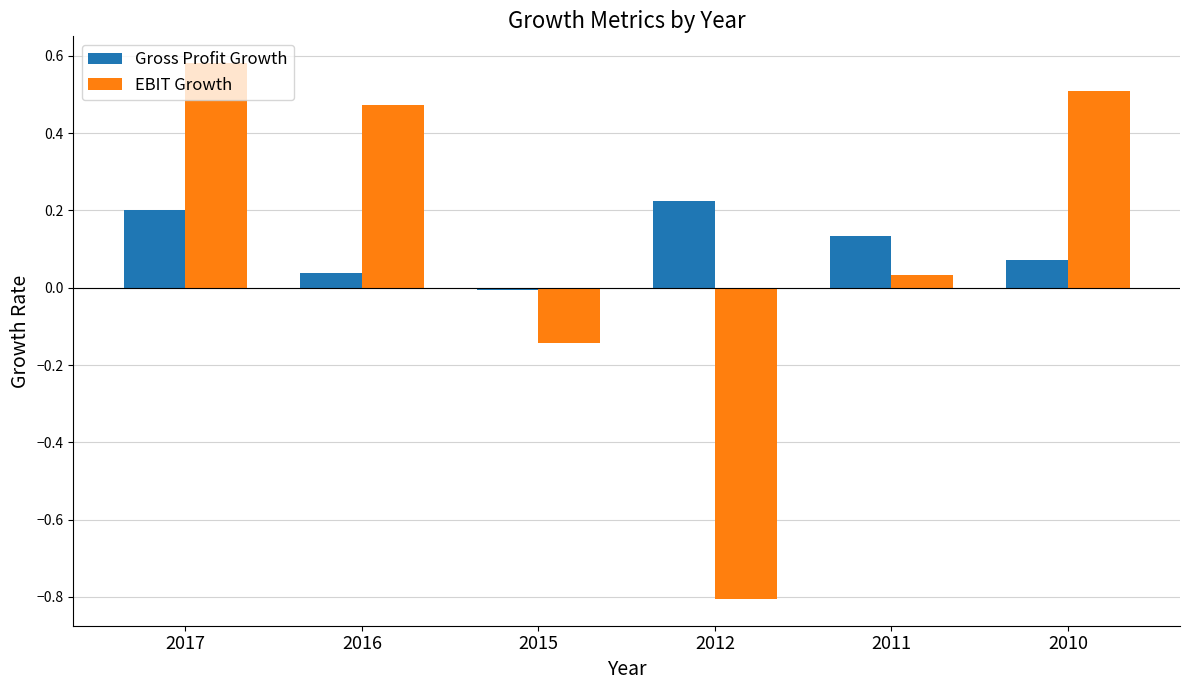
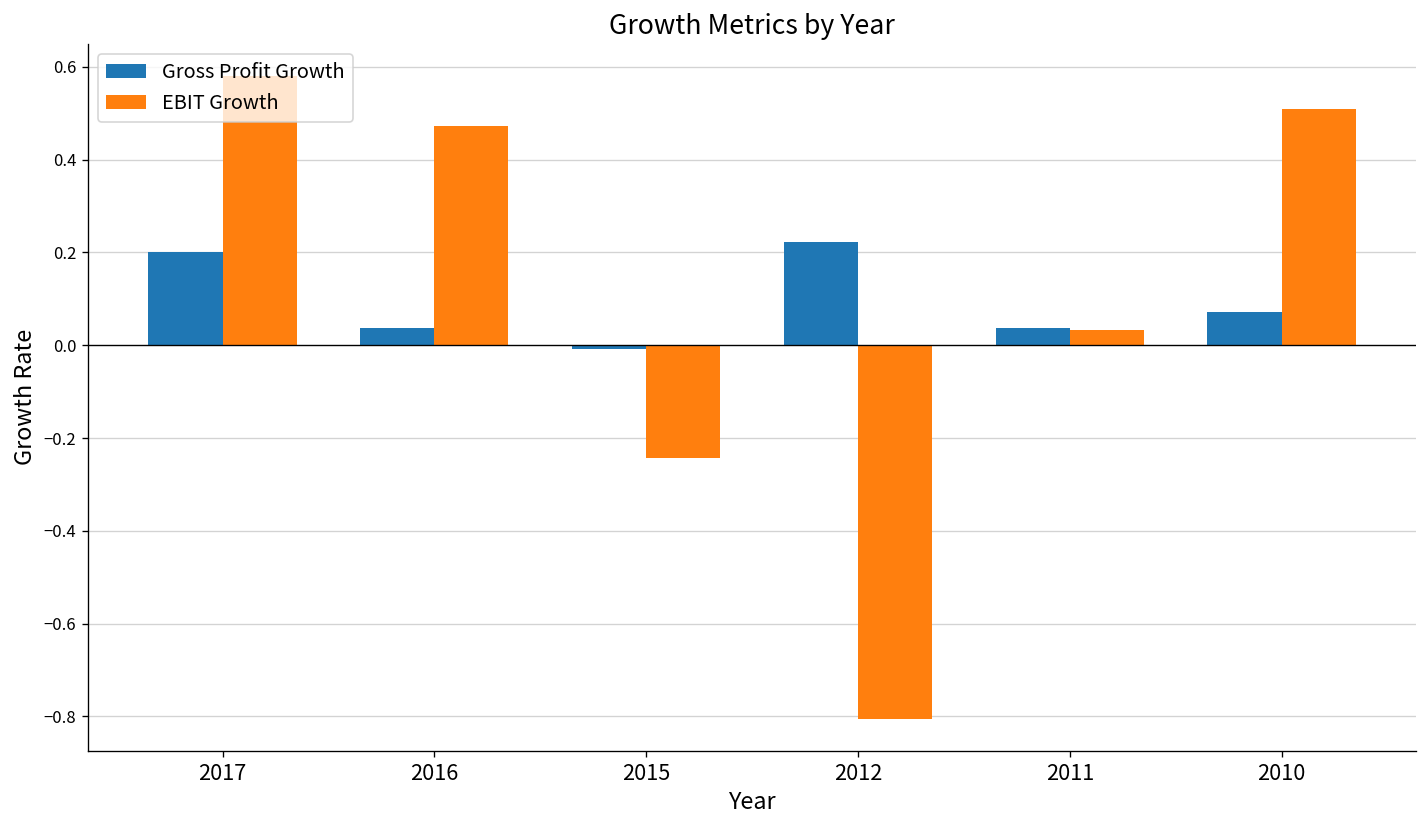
EBIT Growth, 2015: -0.14 -> -0.24
Gross Profit Growth, 2011: 0.13 -> 0.04
